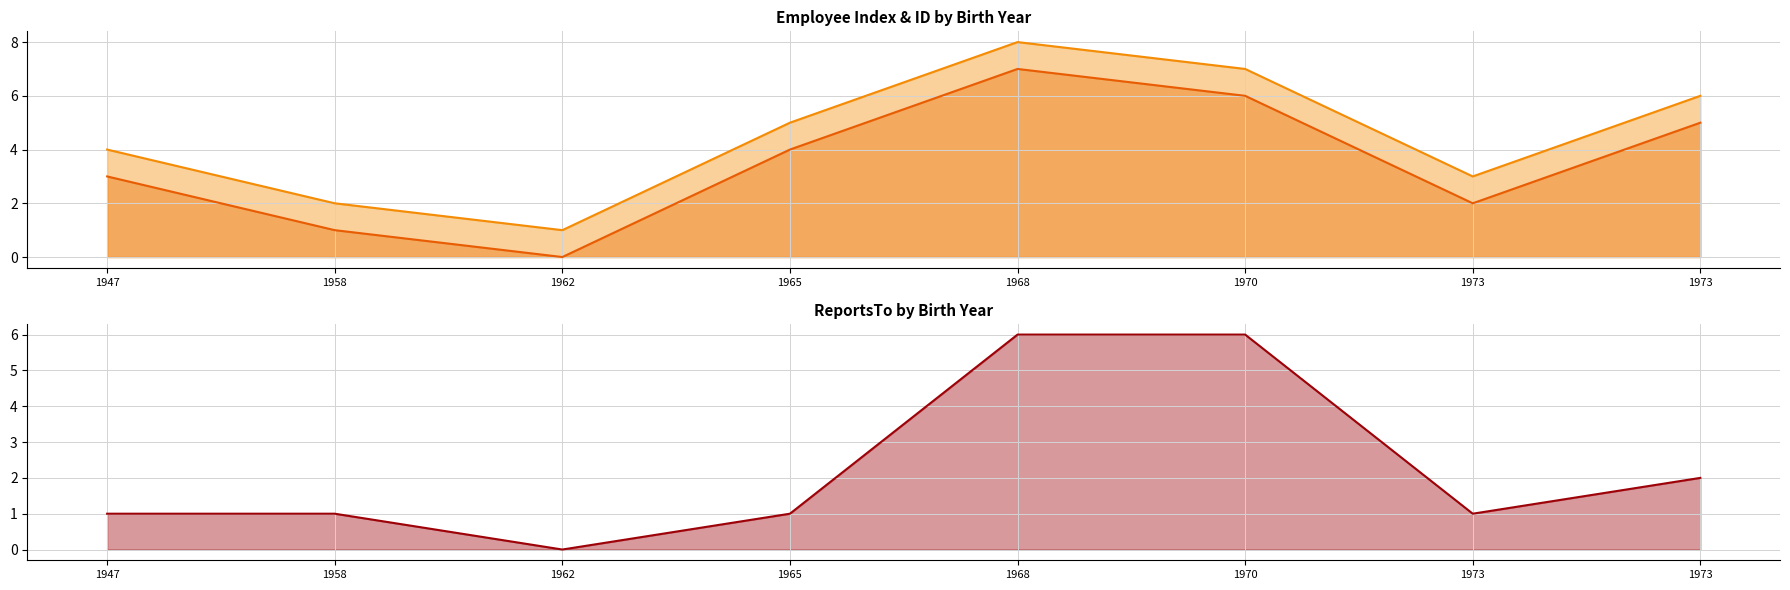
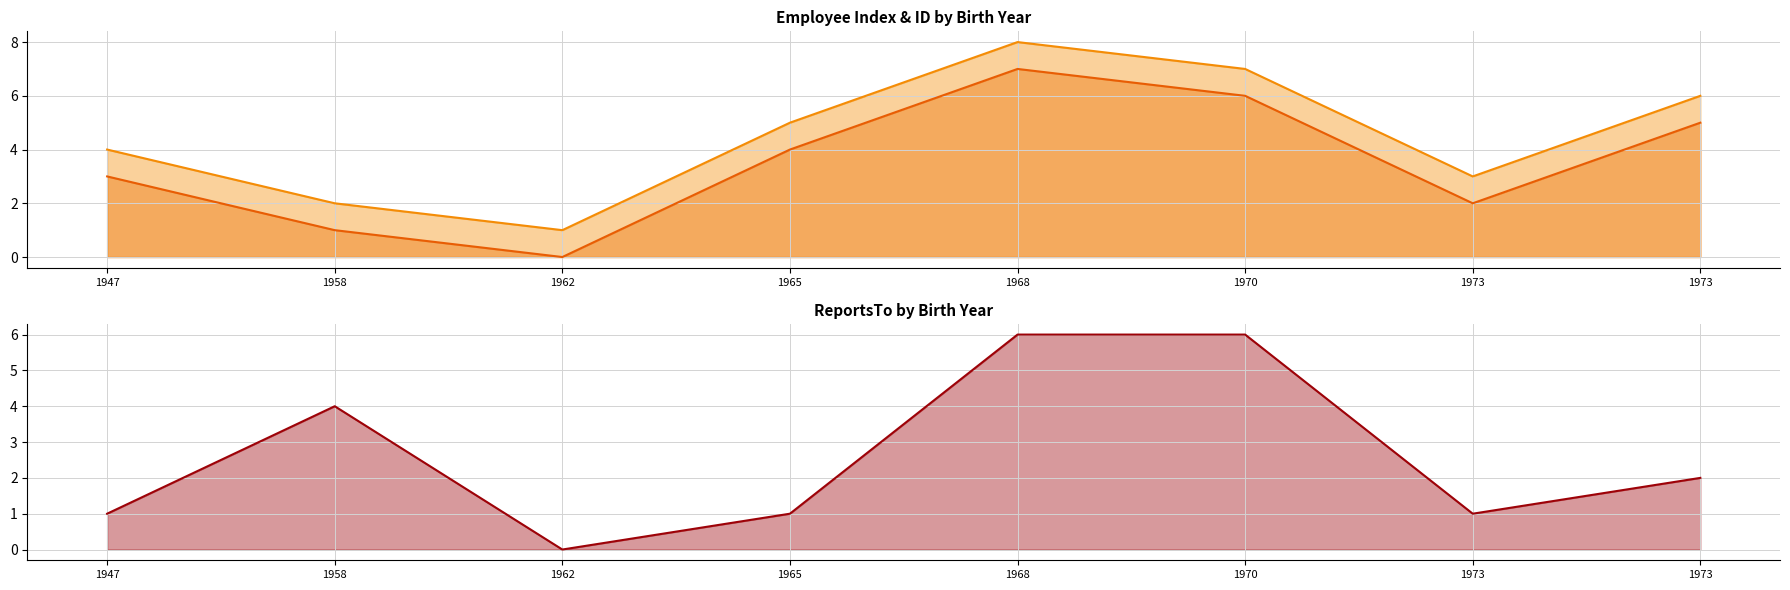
ReportsTo by Birth Year, 1958: 1 -> 4
